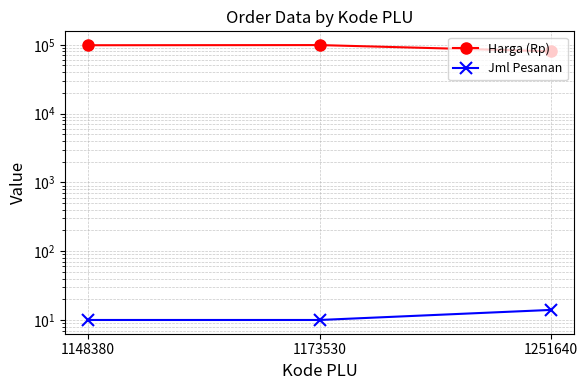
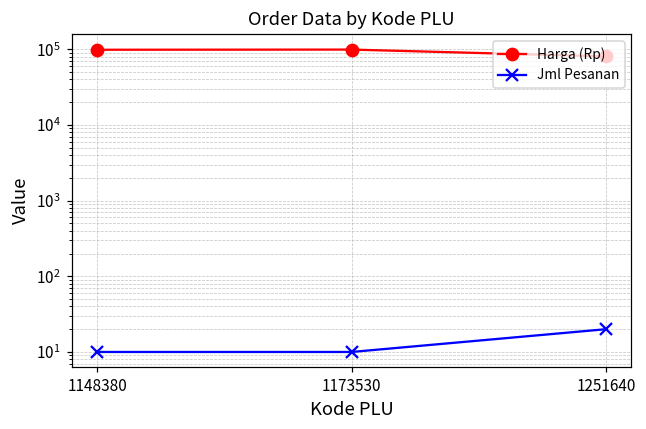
Jml Pesanan, 1251640: 14 -> 20
